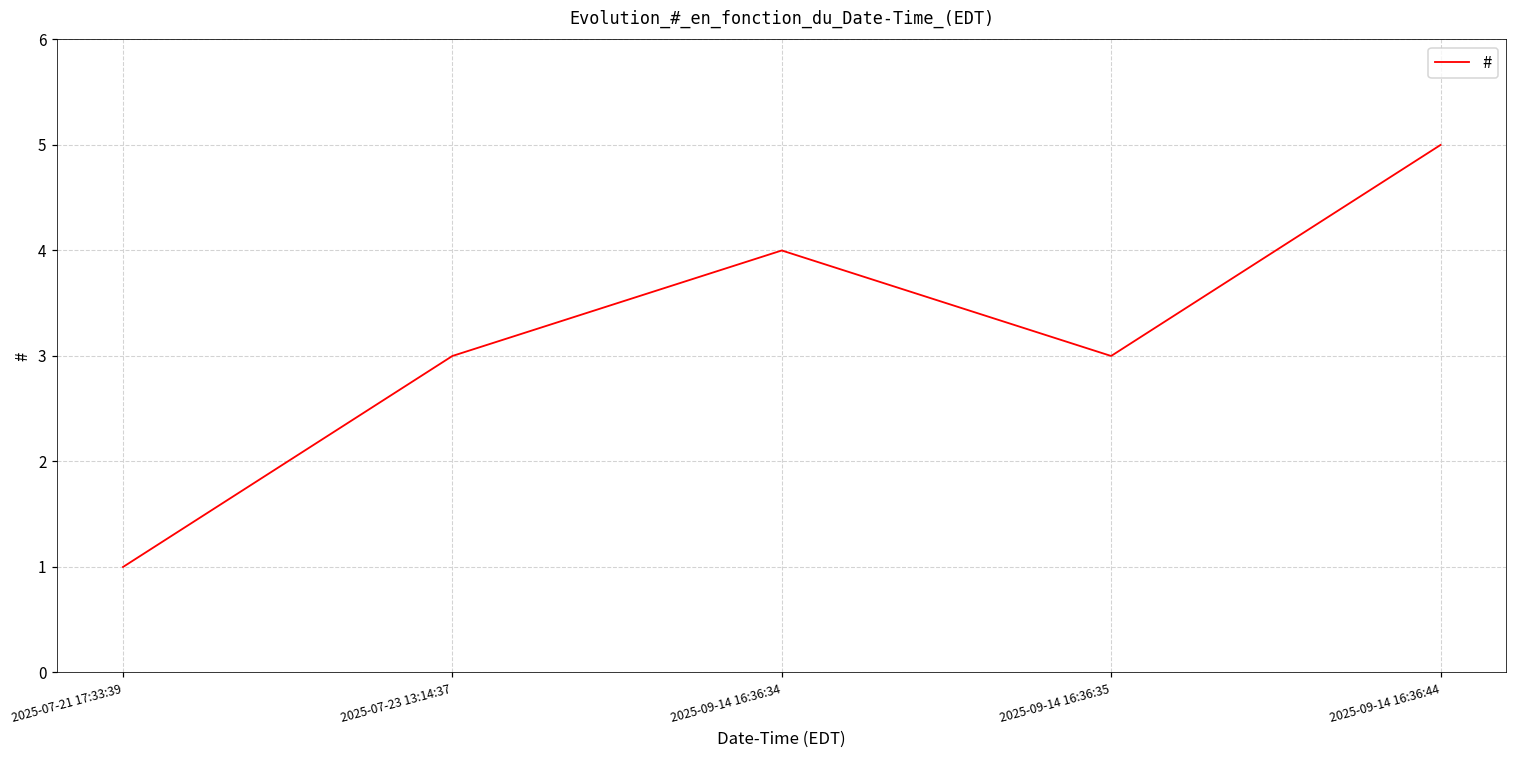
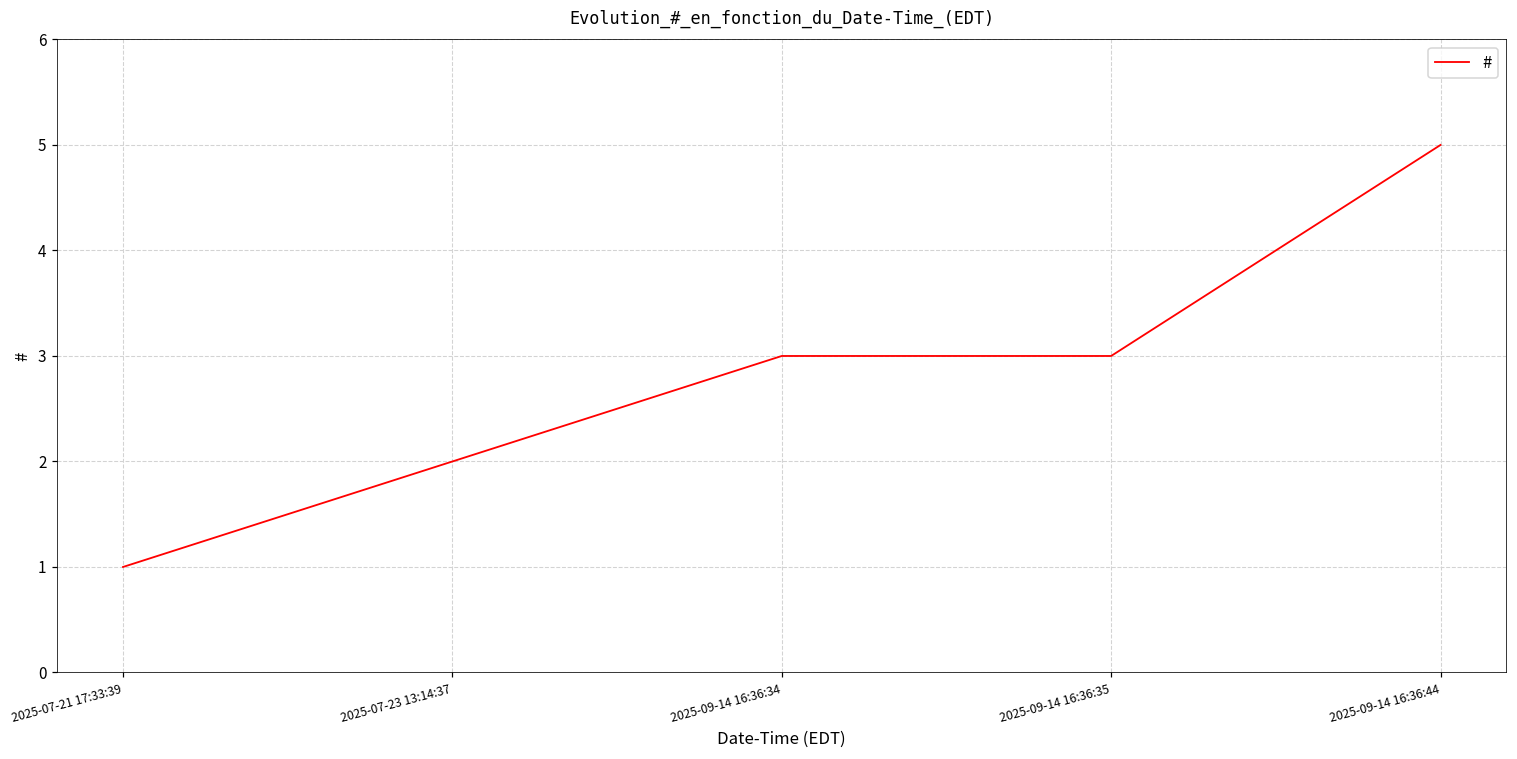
2025-07-23 13:14:37: 3 -> 2
2025-09-14 16:36:34: 4 -> 3
